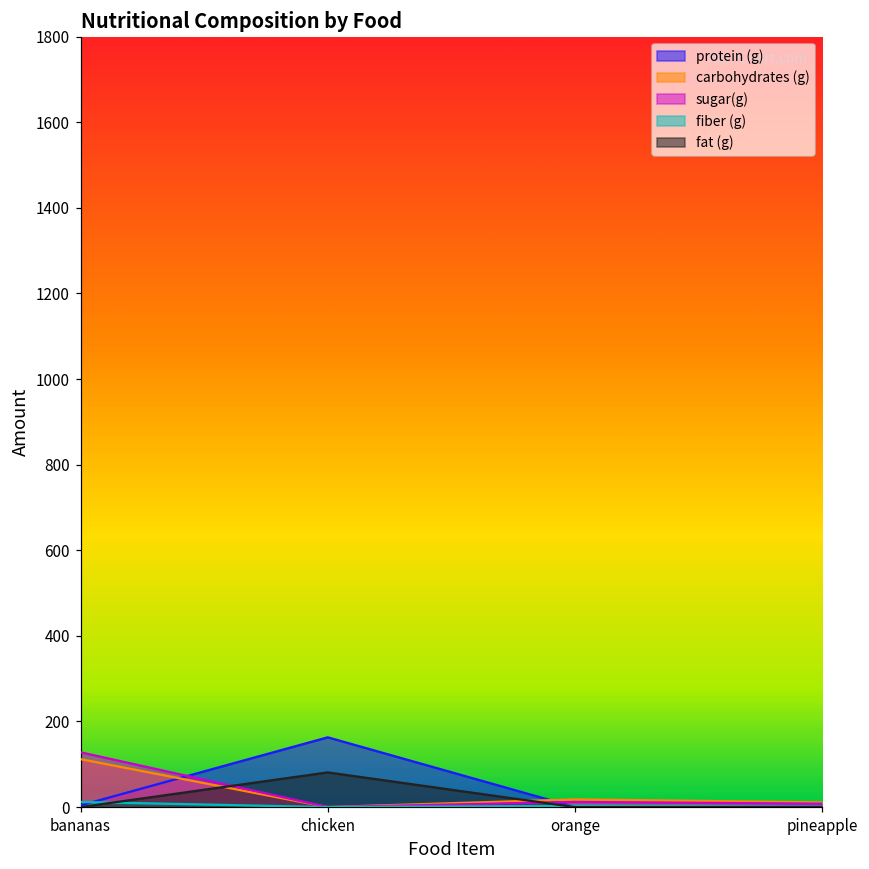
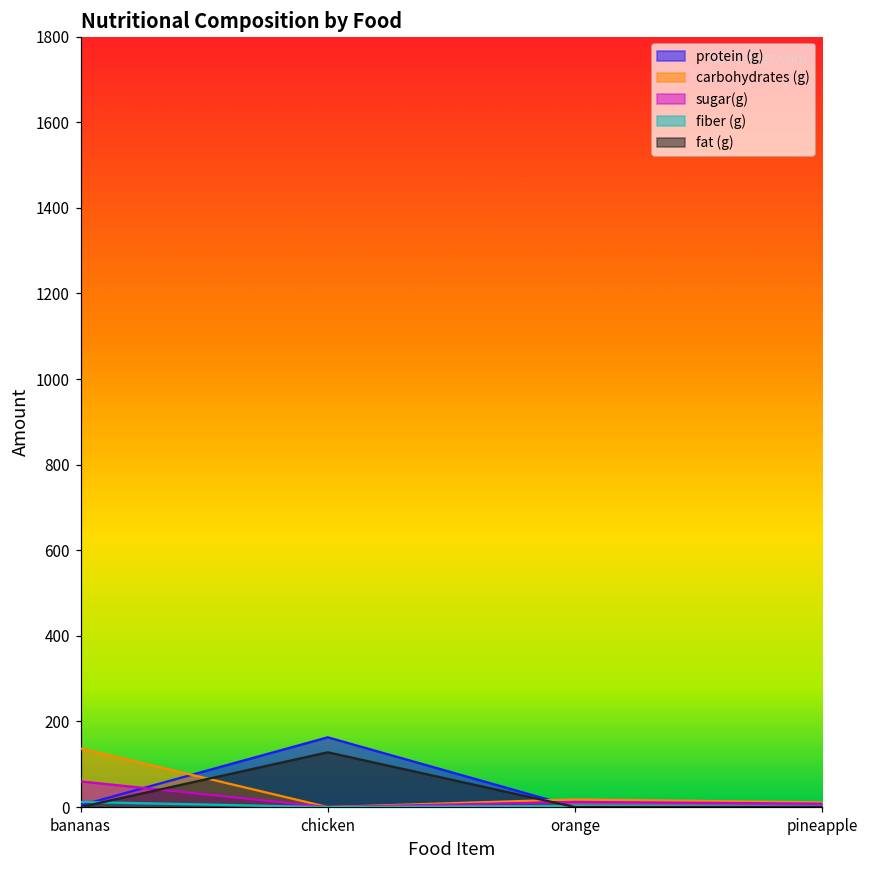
carbohydrates (g), bananas: 110 -> 140
sugar(g), bananas: 130 -> 60
fat (g), chicken: 80 -> 130
